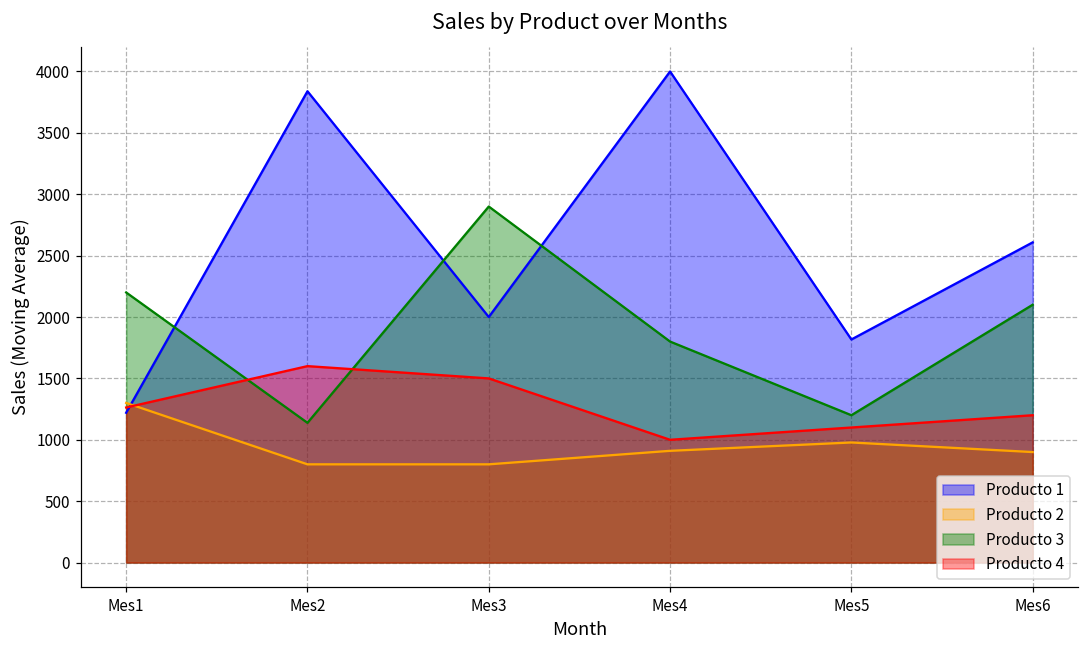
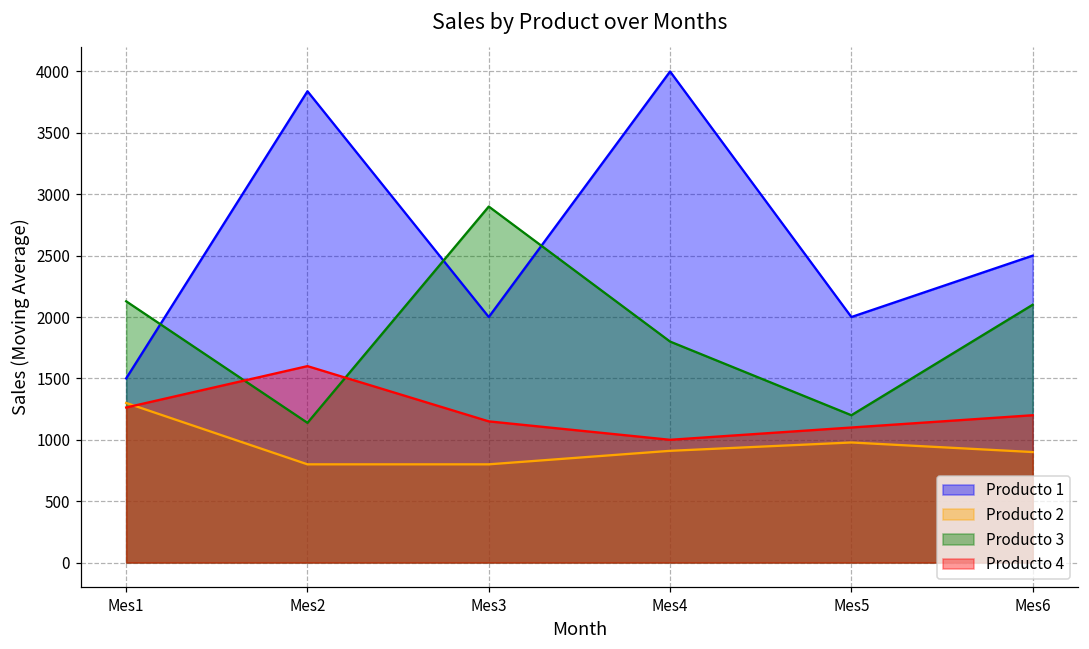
Producto 1, Mes1: 1220 -> 1500
Producto 3, Mes1: 2200 -> 2130
Producto 4, Mes3: 1500 -> 1150
Producto 1, Mes5: 1820 -> 2000
Producto 1, Mes6: 2610 -> 2500
